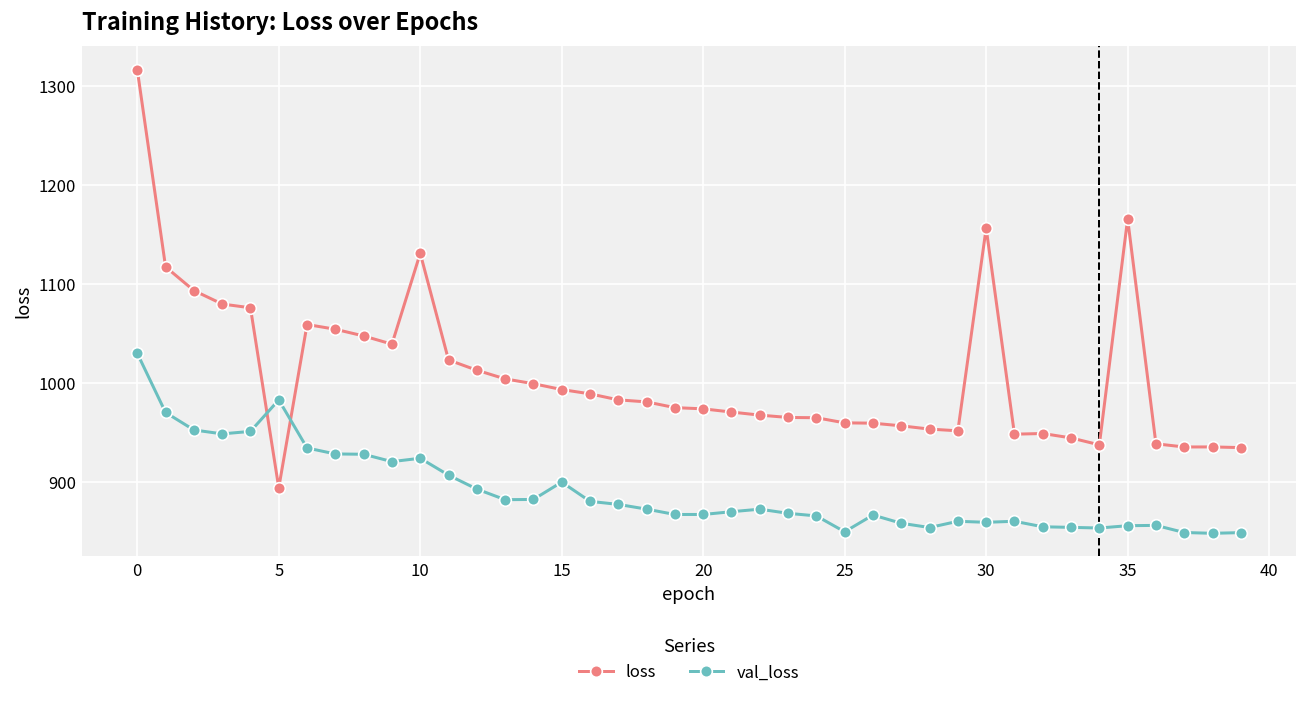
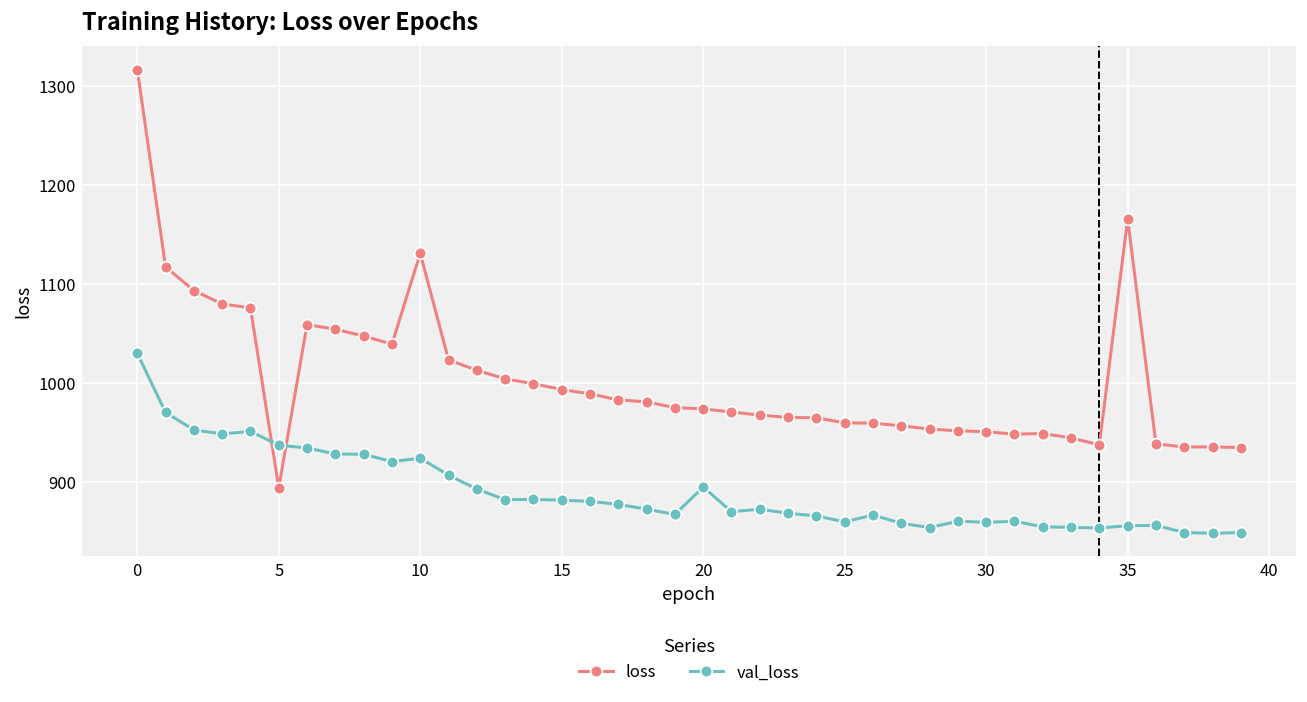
val_loss, 5: 980 -> 940
val_loss, 15: 900 -> 880
val_loss, 20: 870 -> 900
val_loss, 25: 850 -> 860
loss, 30: 1160 -> 950
